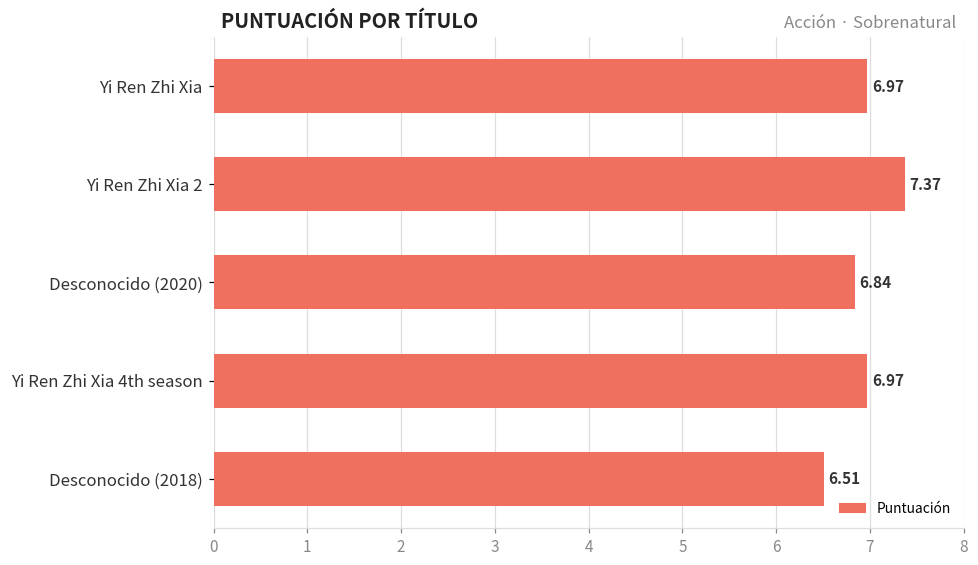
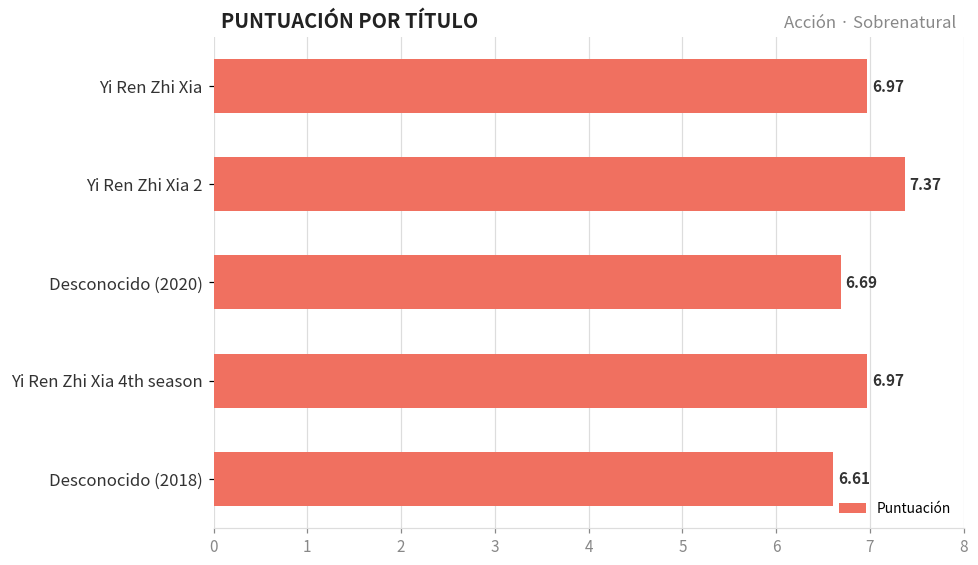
Desconocido (2020): 6.84 -> 6.69
Desconocido (2018): 6.51 -> 6.61
